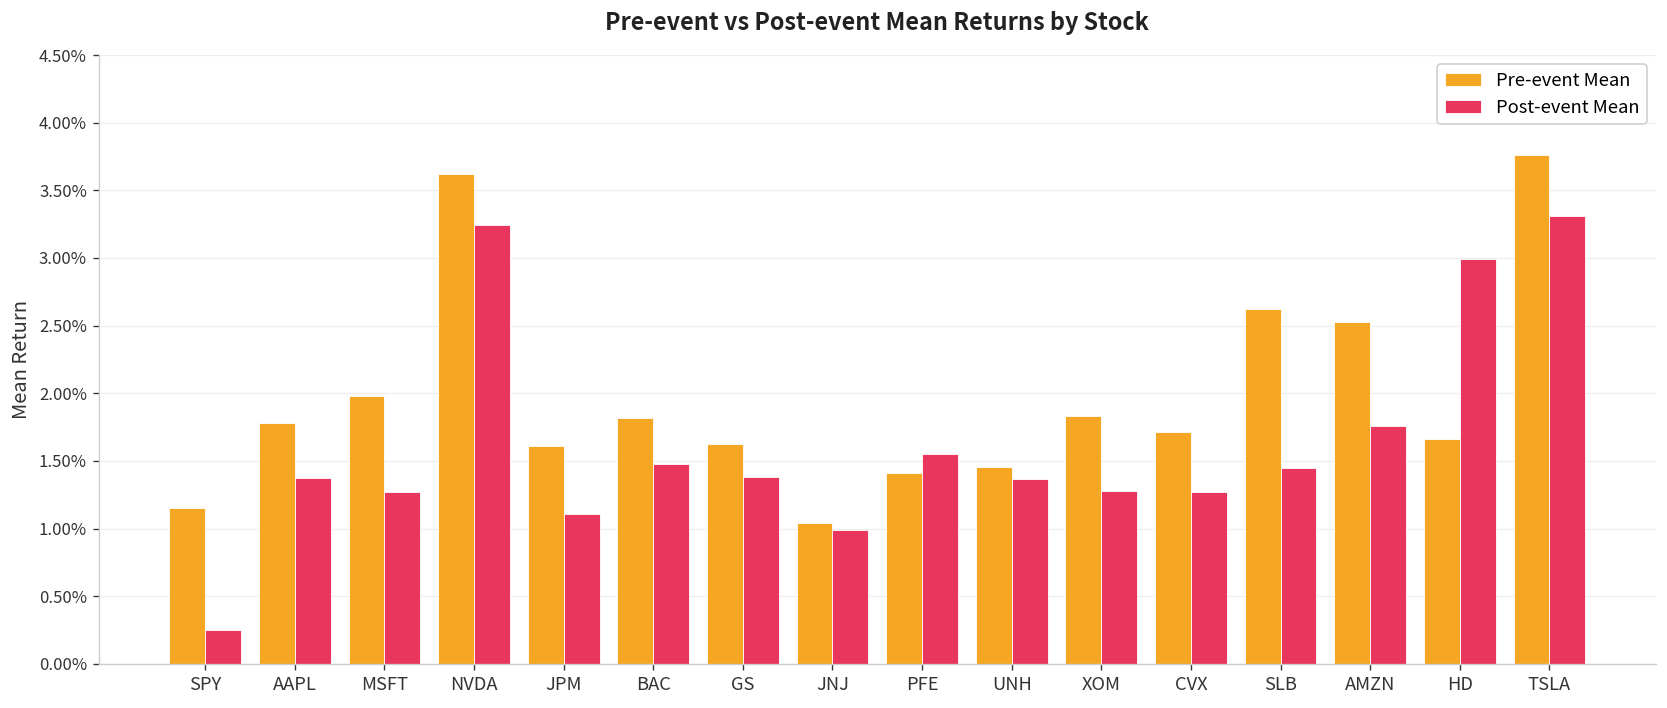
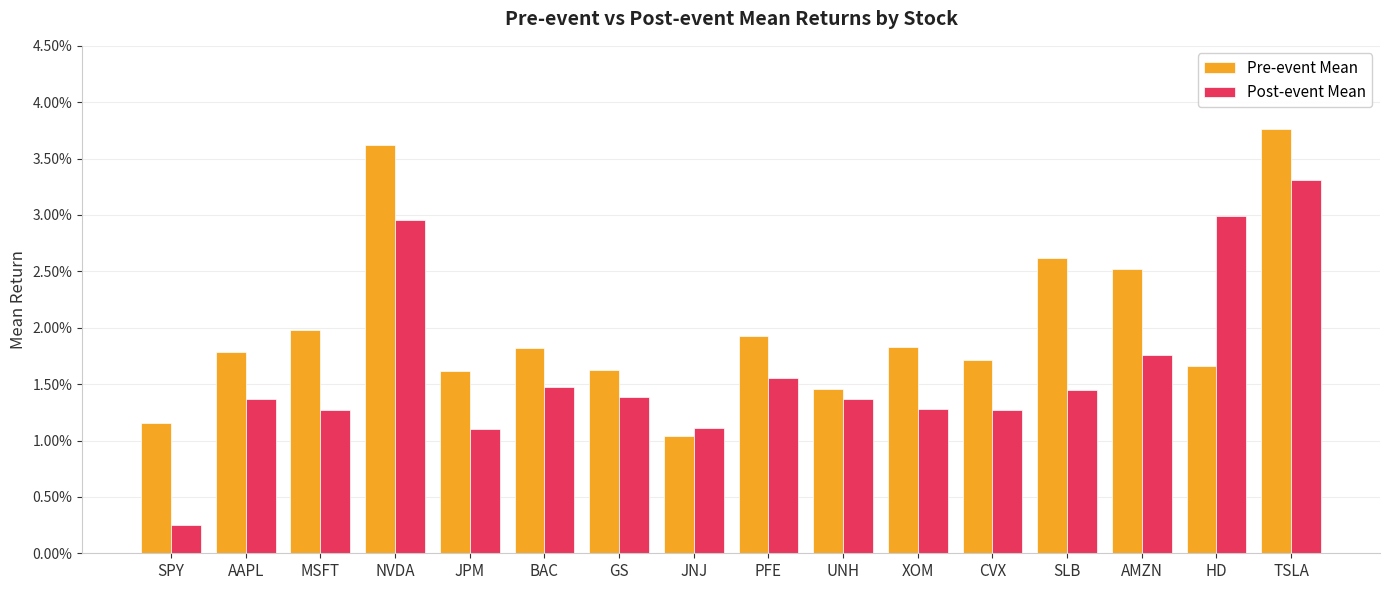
Post-event Mean, NVDA: 3.24% -> 2.96%
Post-event Mean, JNJ: 0.99% -> 1.11%
Pre-event Mean, PFE: 1.41% -> 1.93%
